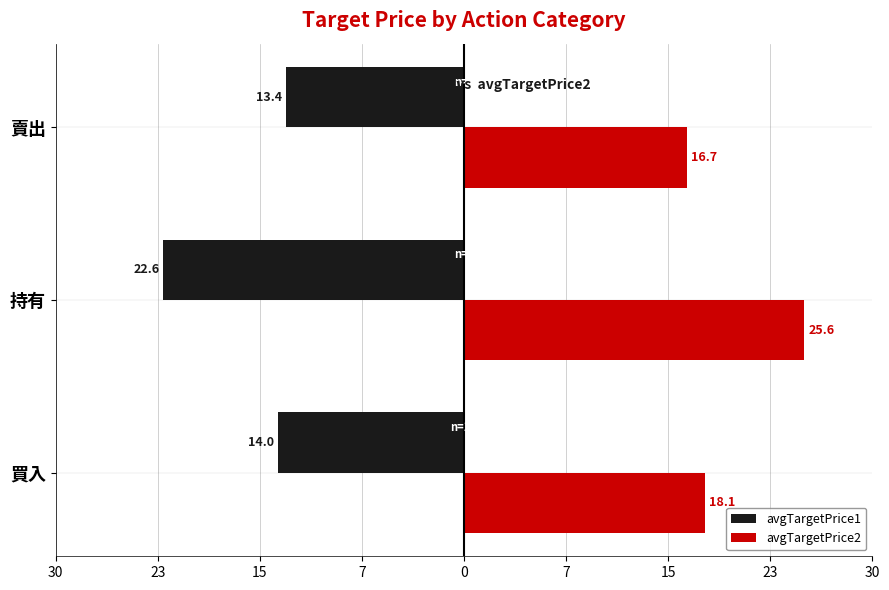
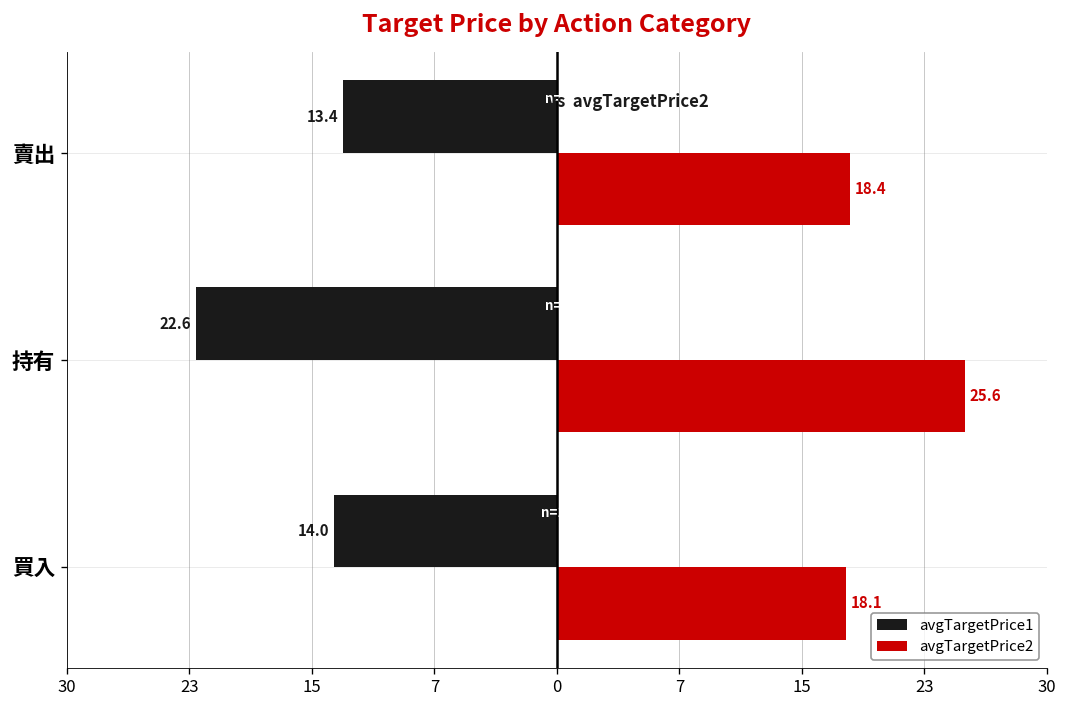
avgTargetPrice2, 賣出: 16.7 -> 18.4
